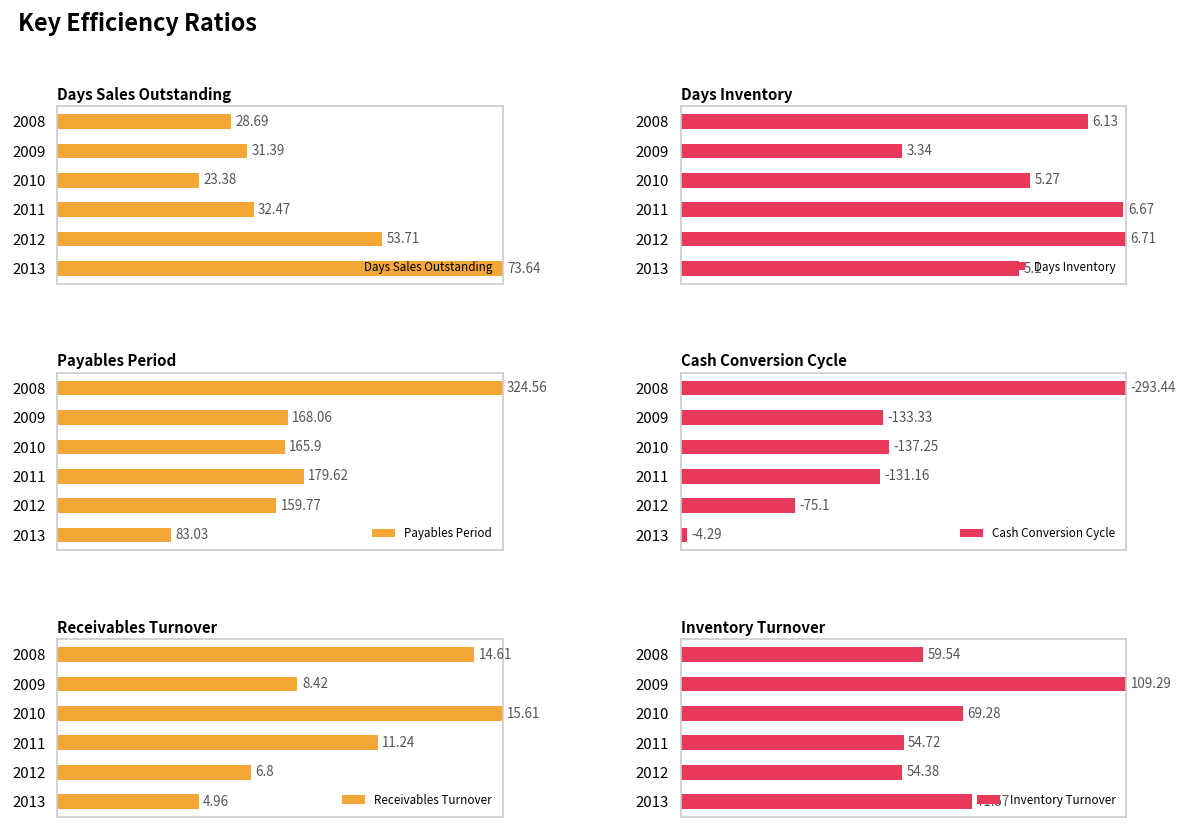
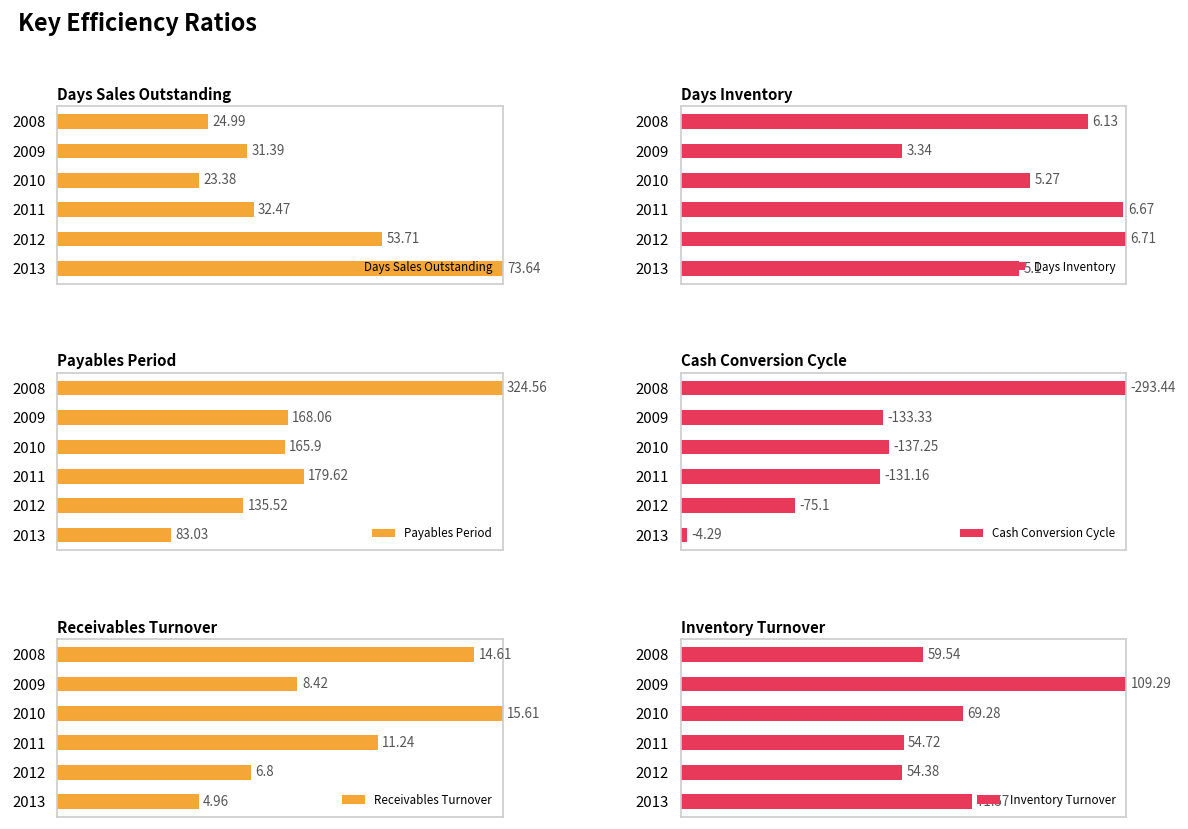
Days Sales Outstanding, 2008: 28.69 -> 24.99
Payables Period, 2012: 159.77 -> 135.52
